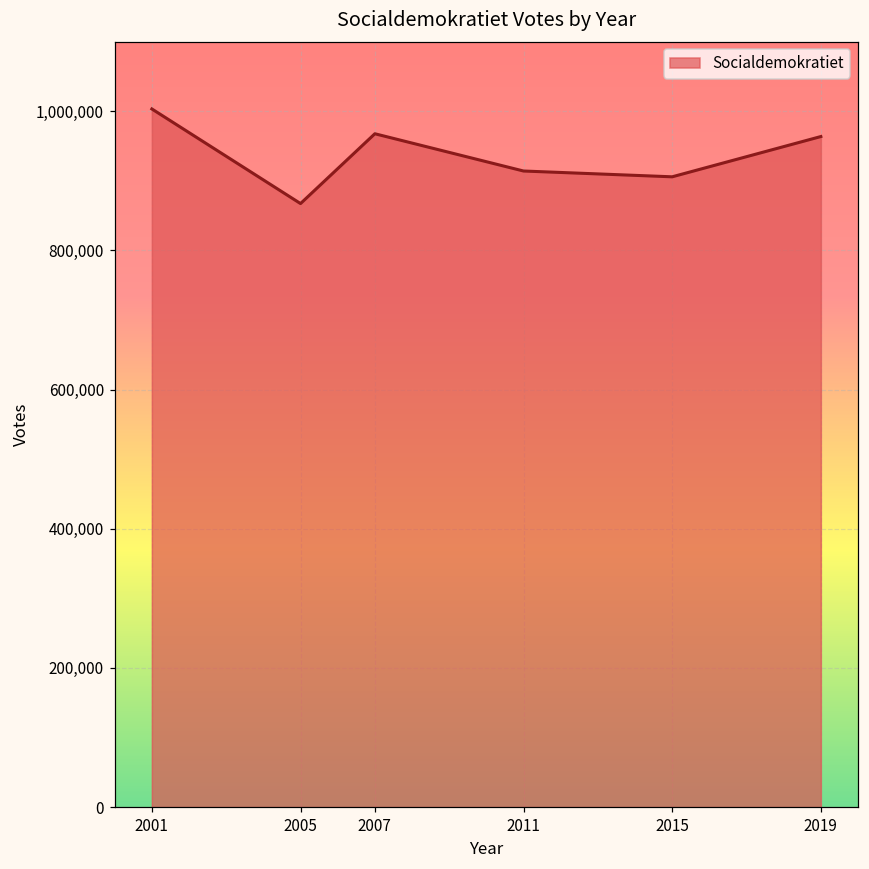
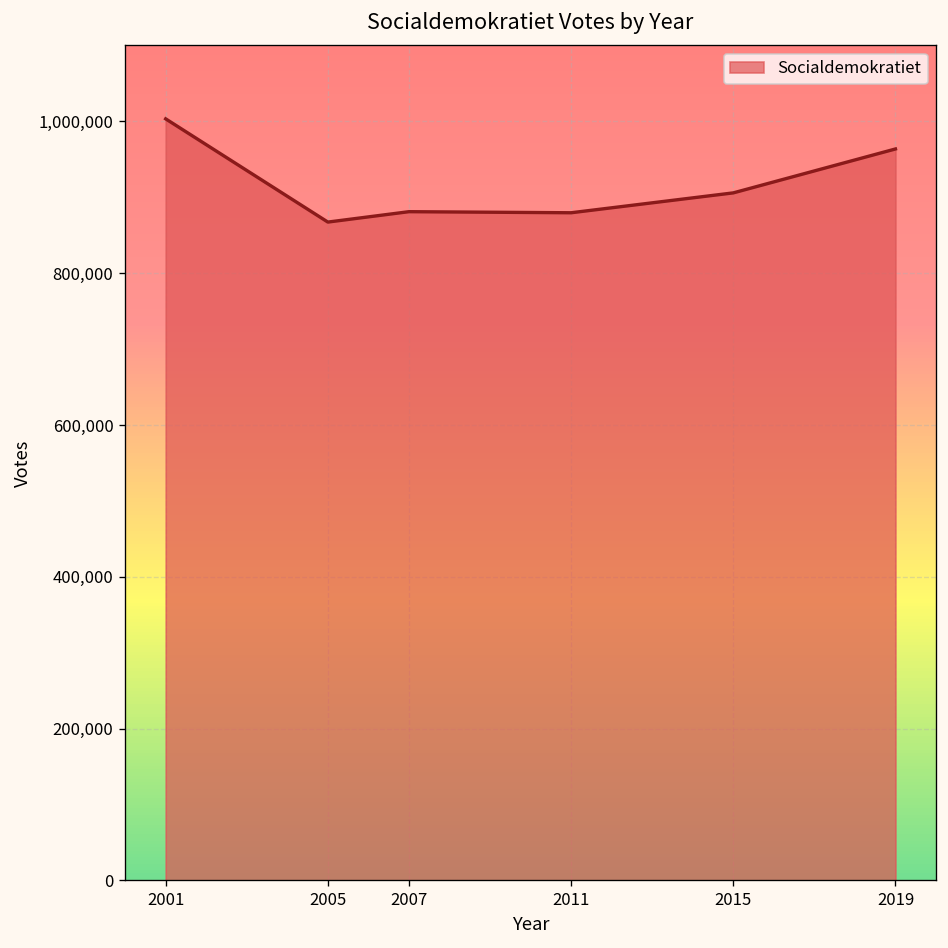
2007: 970,000 -> 880,000
2011: 910,000 -> 880,000
